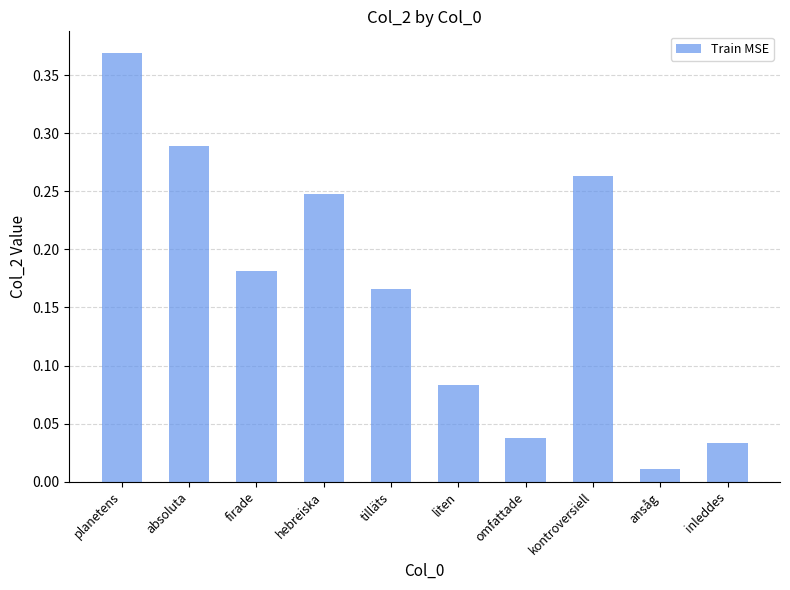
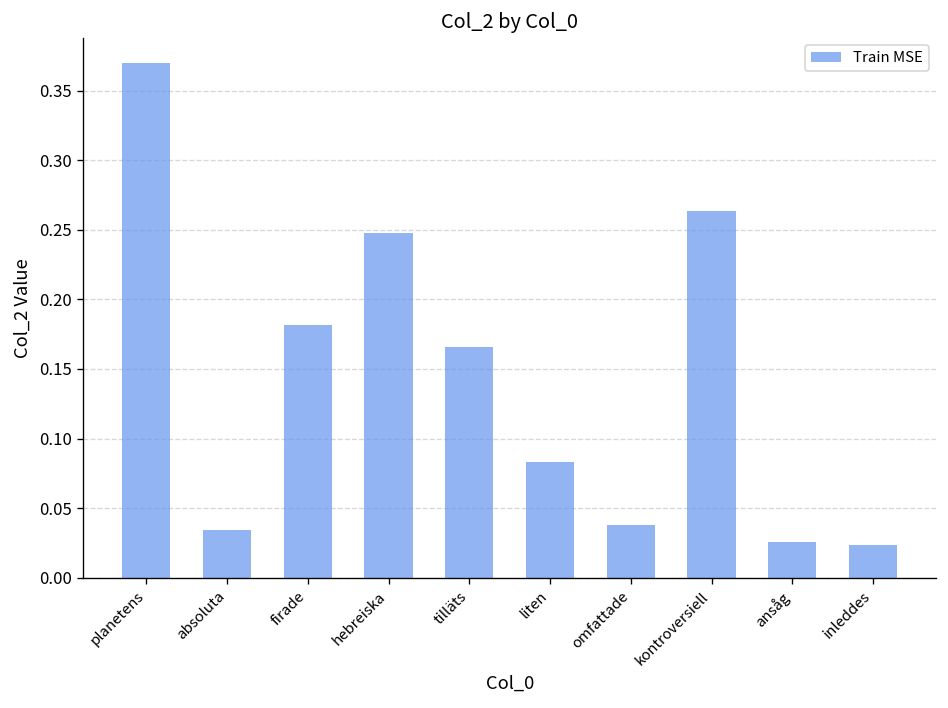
absoluta: 0.289 -> 0.034
ansåg: 0.011 -> 0.026
inleddes: 0.033 -> 0.023
